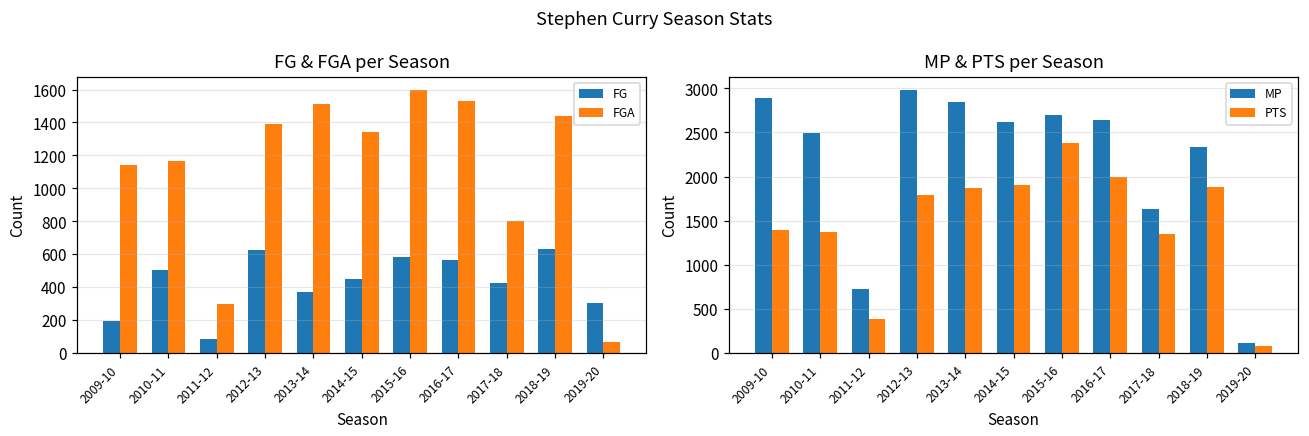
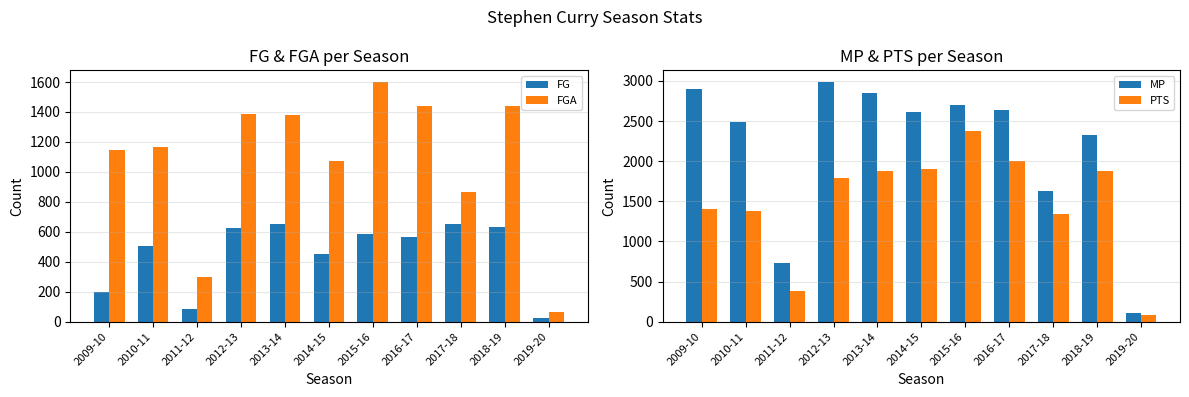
FG & FGA per Season, FG, 2013-14: 370 -> 650
FG & FGA per Season, FGA, 2013-14: 1510 -> 1380
FG & FGA per Season, FGA, 2014-15: 1340 -> 1070
FG & FGA per Season, FGA, 2016-17: 1530 -> 1440
FG & FGA per Season, FG, 2017-18: 430 -> 650
FG & FGA per Season, FGA, 2017-18: 800 -> 860
FG & FGA per Season, FG, 2019-20: 310 -> 30
